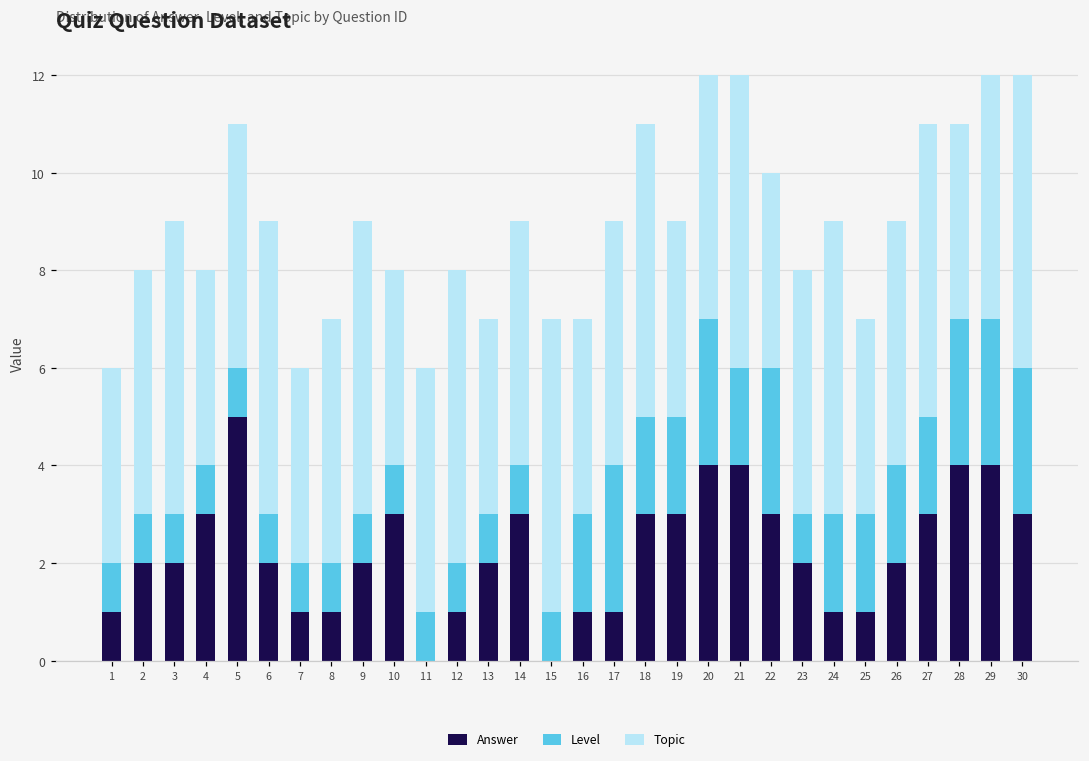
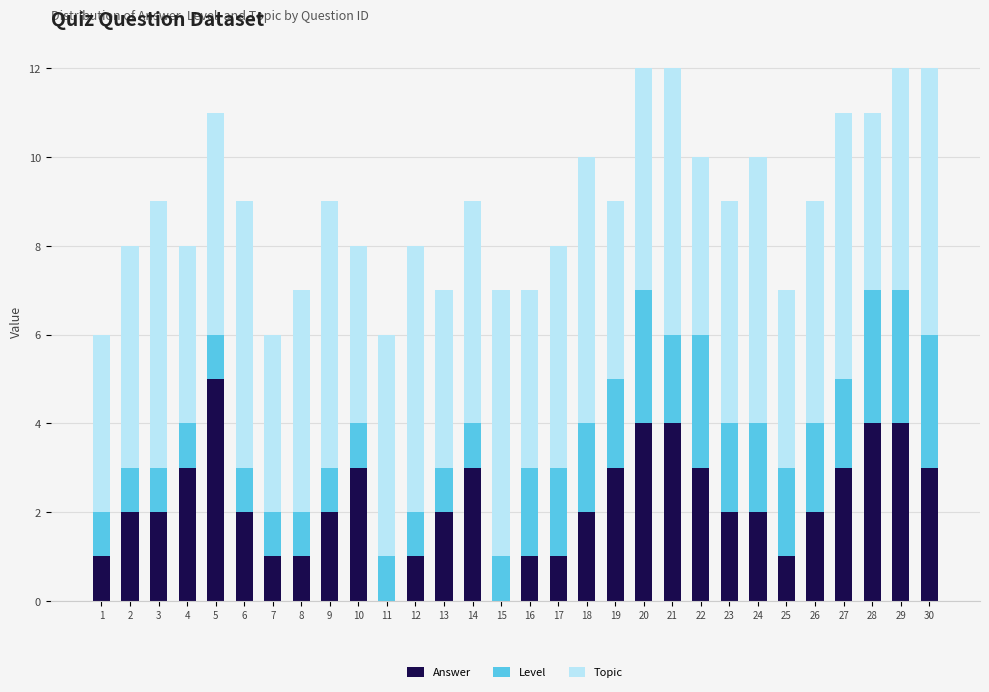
Level, 17: 3 -> 2
Answer, 18: 3 -> 2
Level, 23: 1 -> 2
Answer, 24: 1 -> 2
